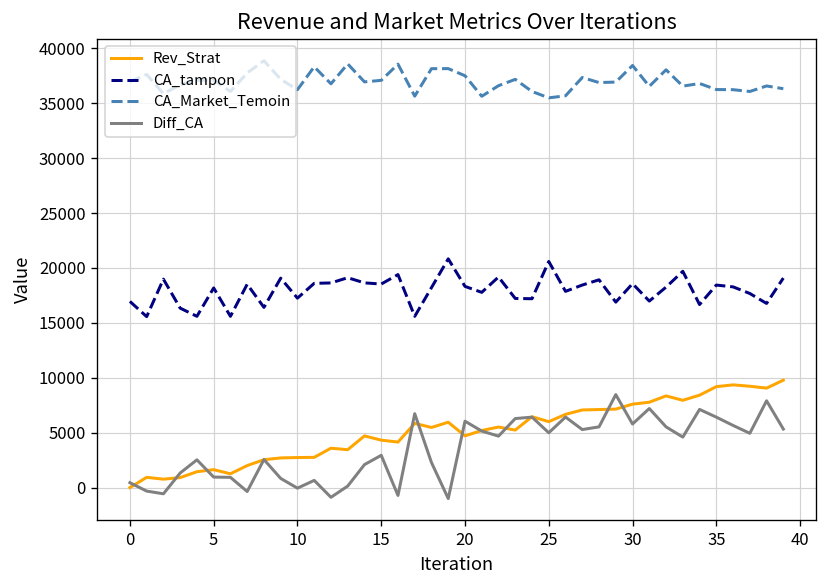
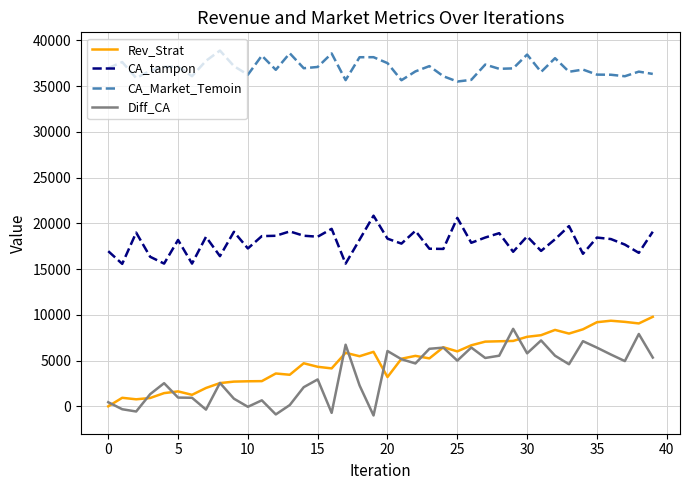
Rev_Strat, 20: 5000 -> 3000
